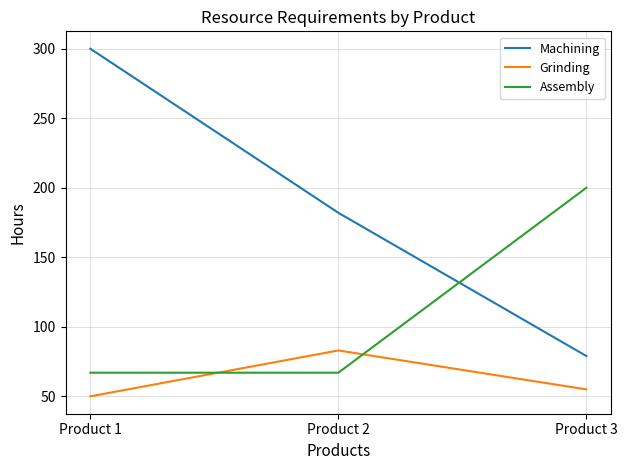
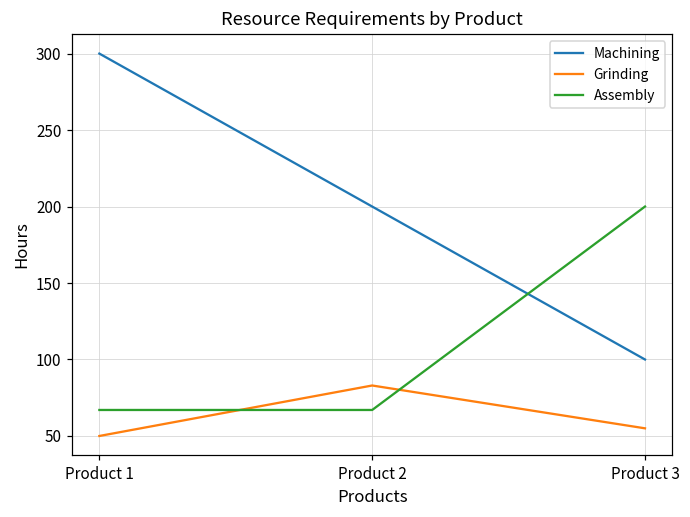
Machining, Product 2: 182 -> 200
Machining, Product 3: 79 -> 100
